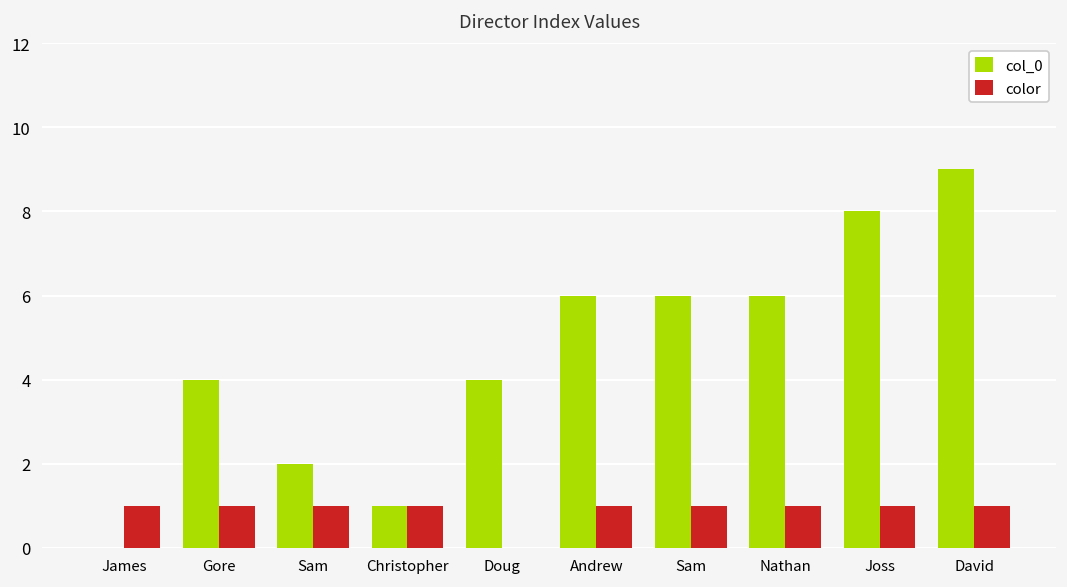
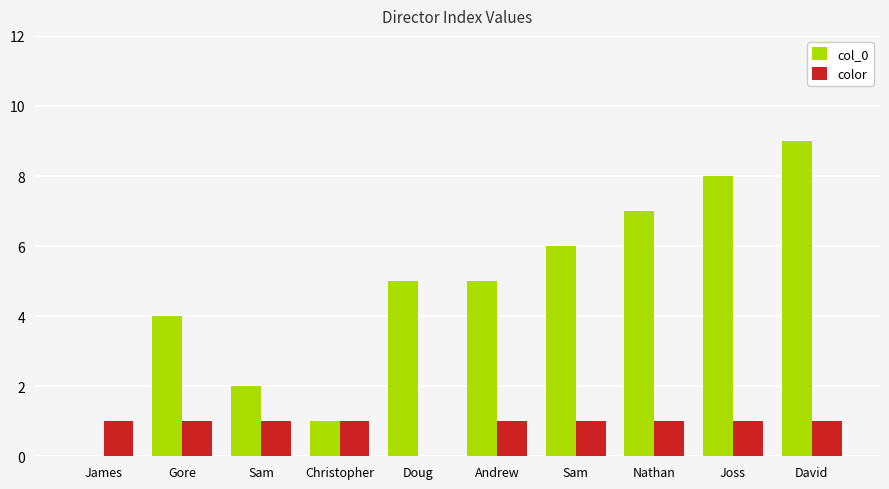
col_0, Doug: 4 -> 5
col_0, Andrew: 6 -> 5
col_0, Nathan: 6 -> 7
